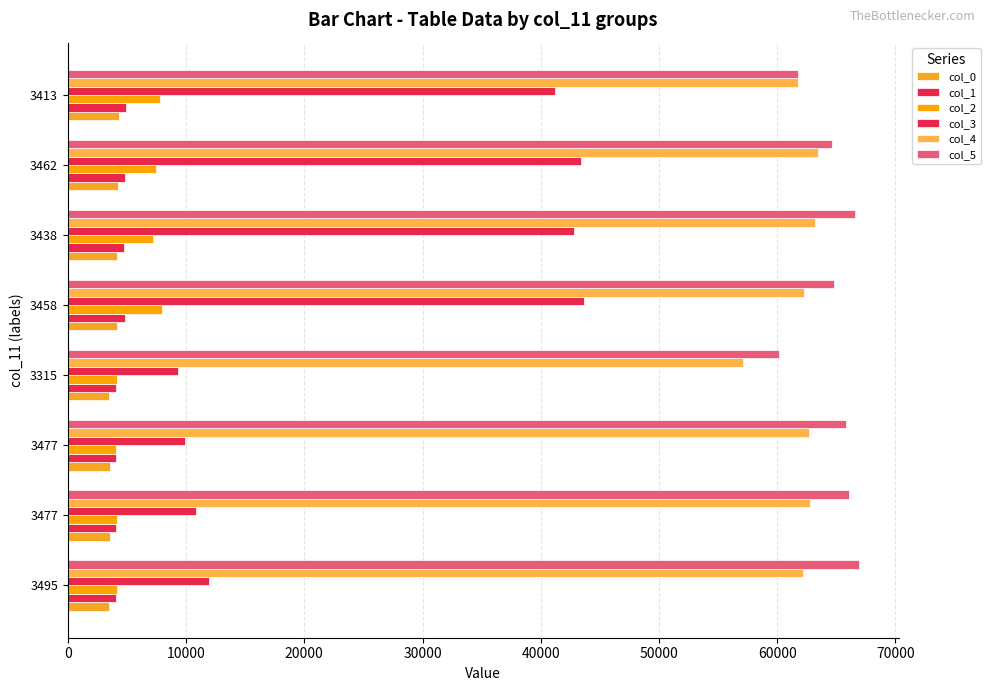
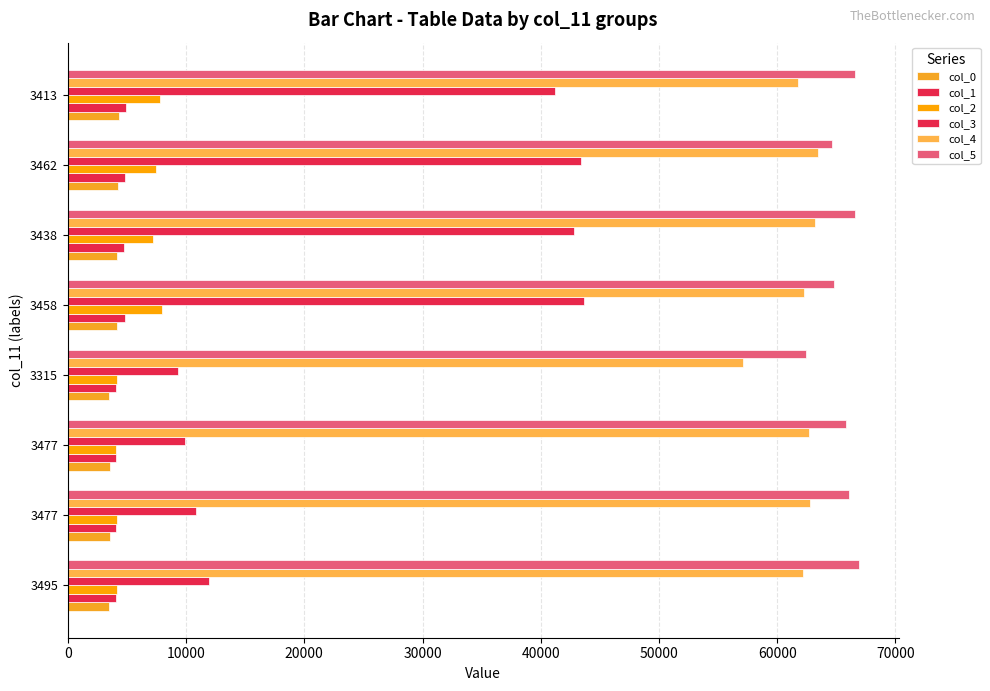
col_5, 3413: 61800 -> 66500
col_5, 3315: 60200 -> 62400
